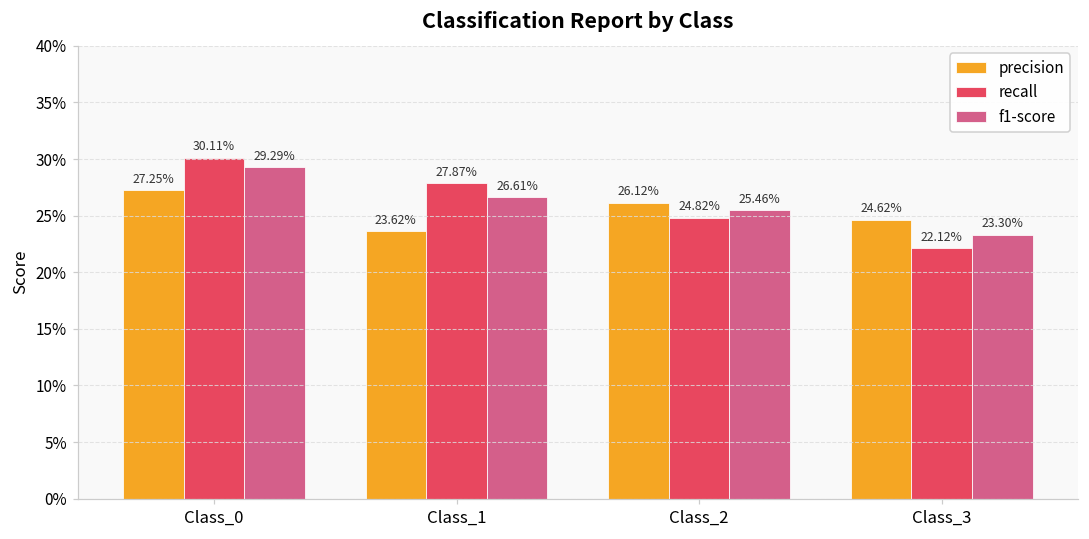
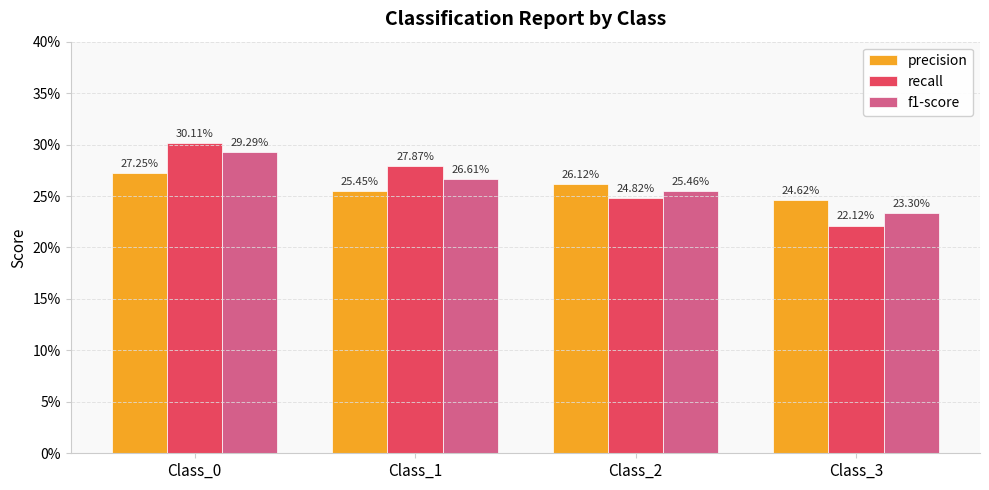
precision, Class_1: 23.62% -> 25.45%
